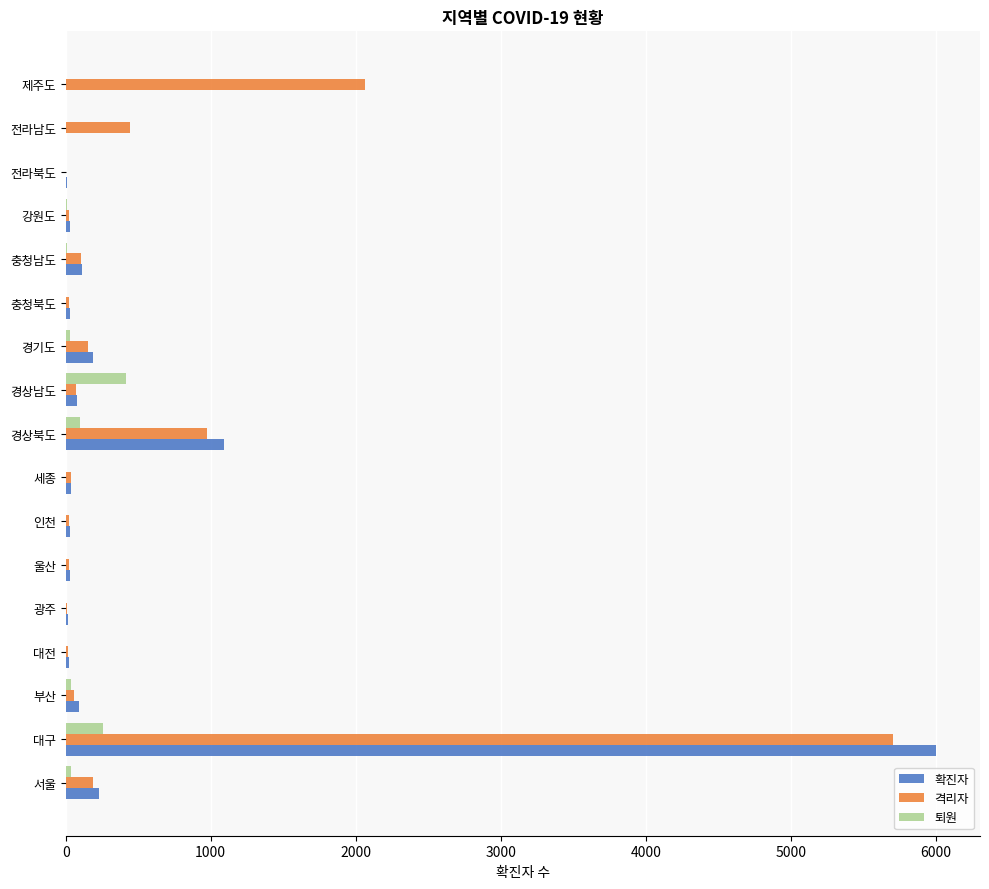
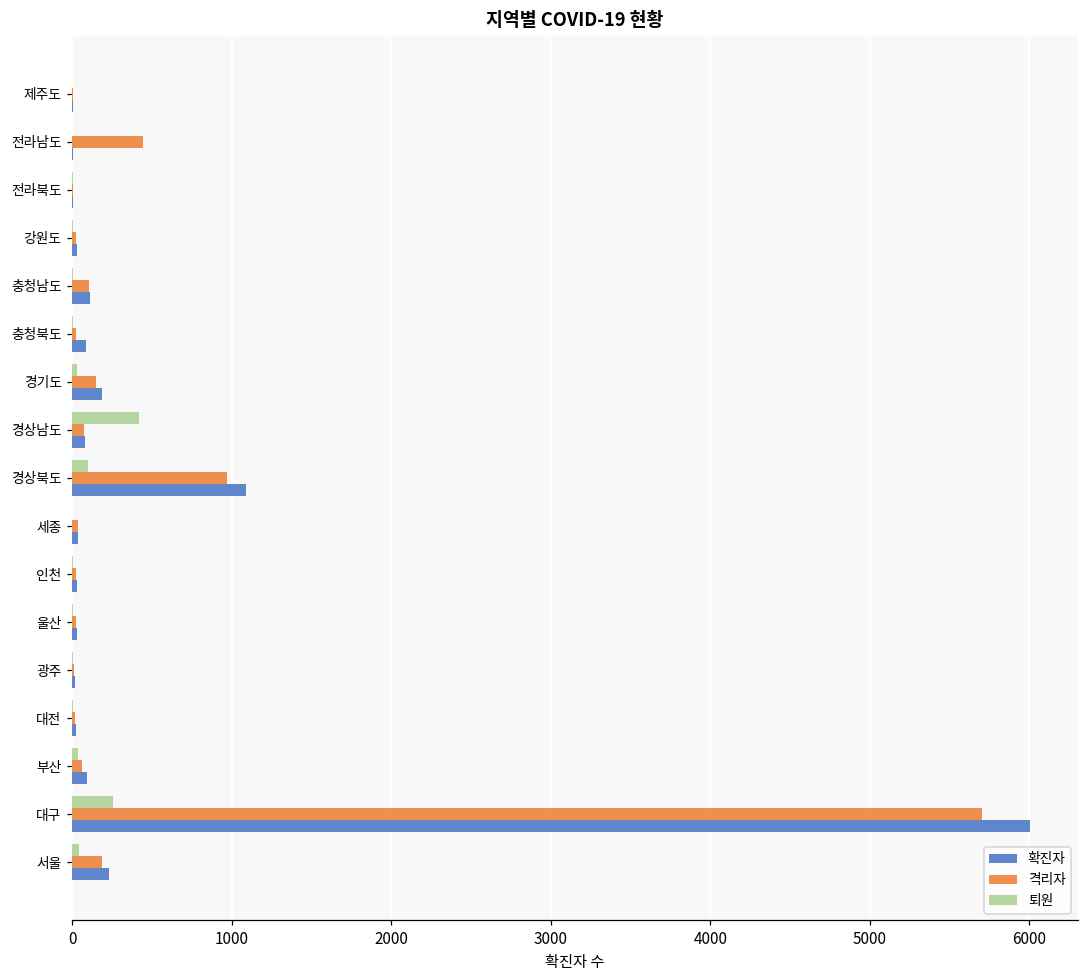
격리자, 제주도: 2060 -> 0
확진자, 충청북도: 30 -> 80
